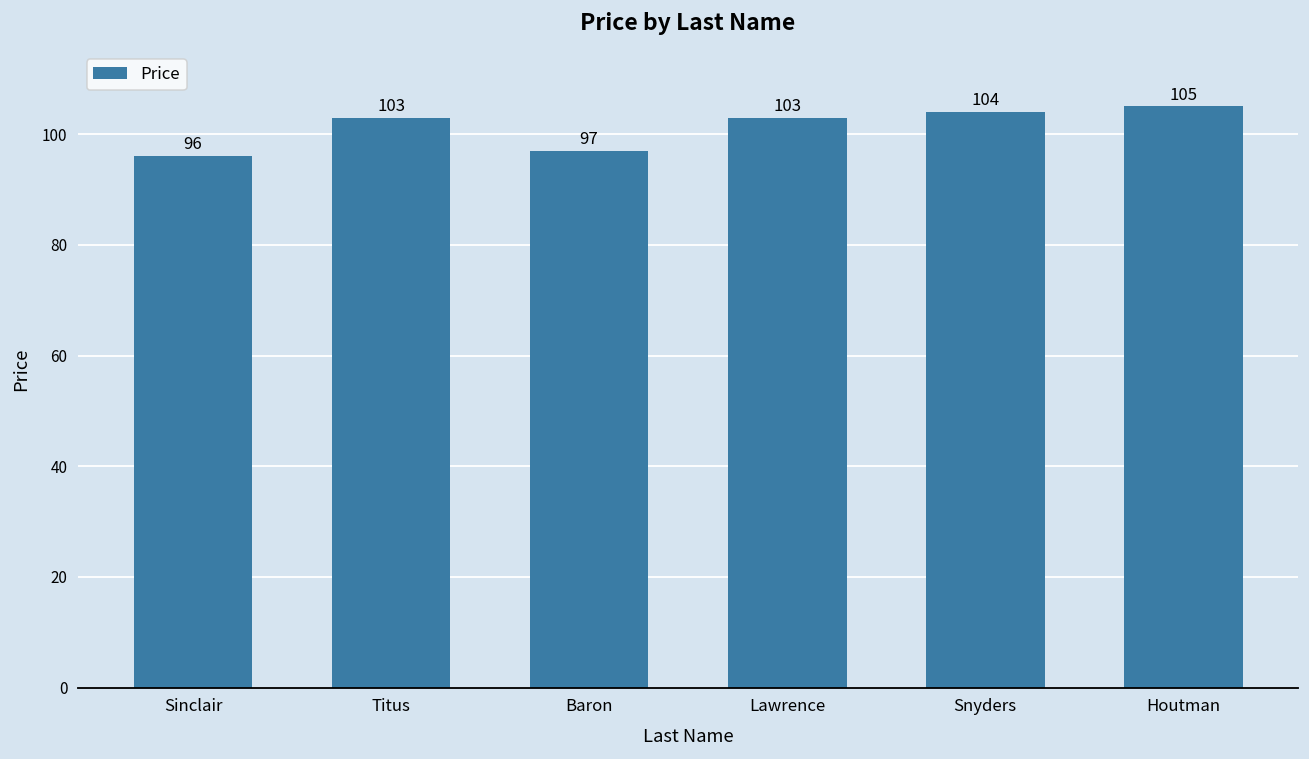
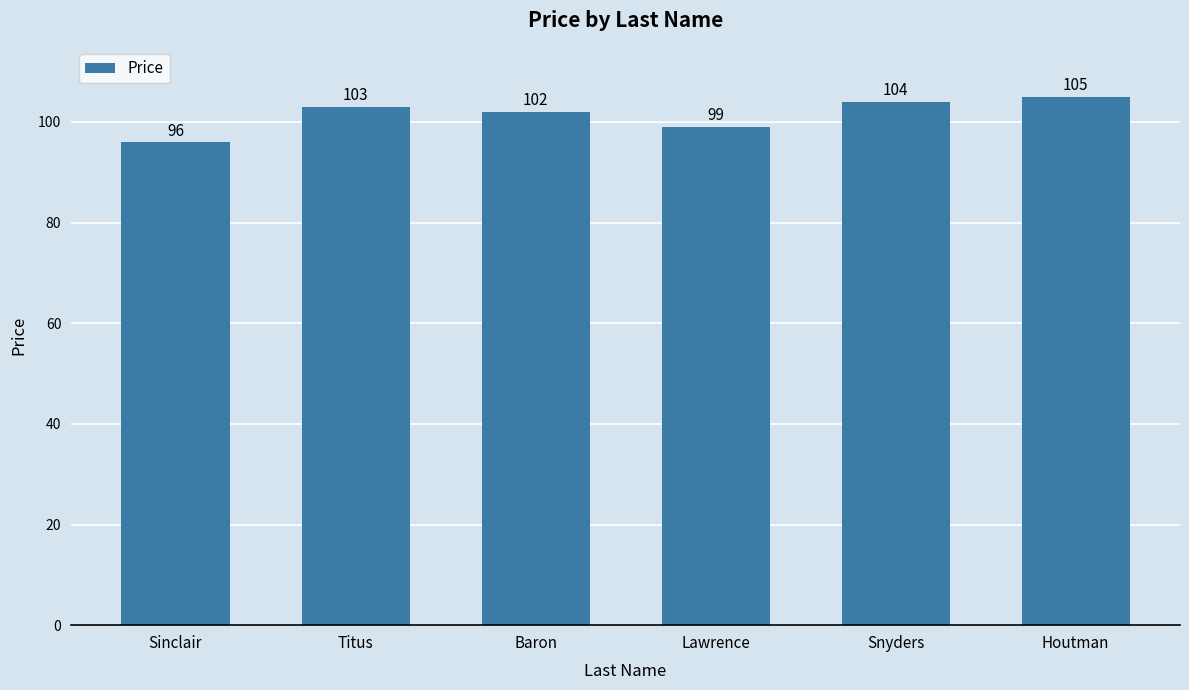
Baron: 97 -> 102
Lawrence: 103 -> 99
